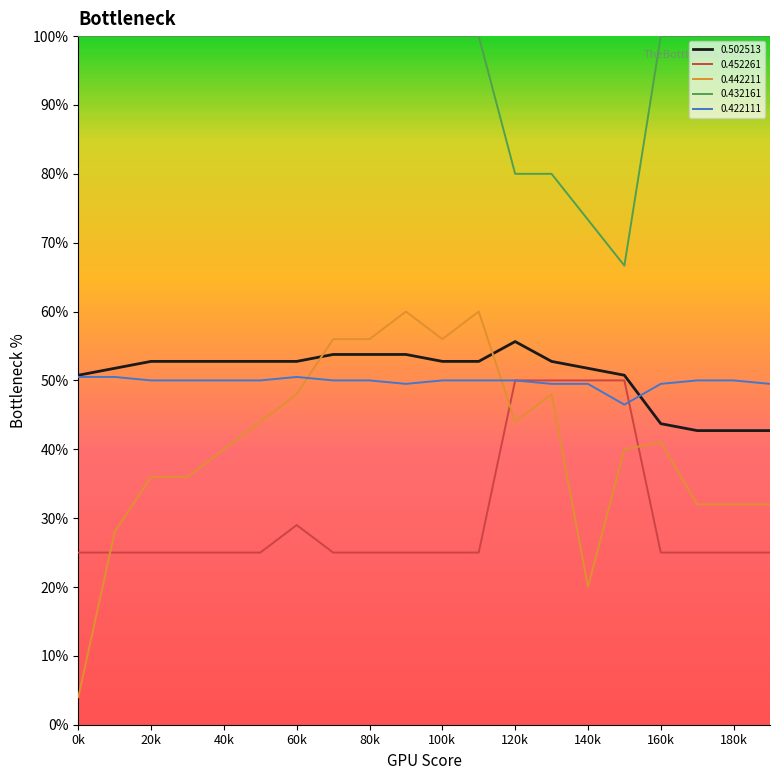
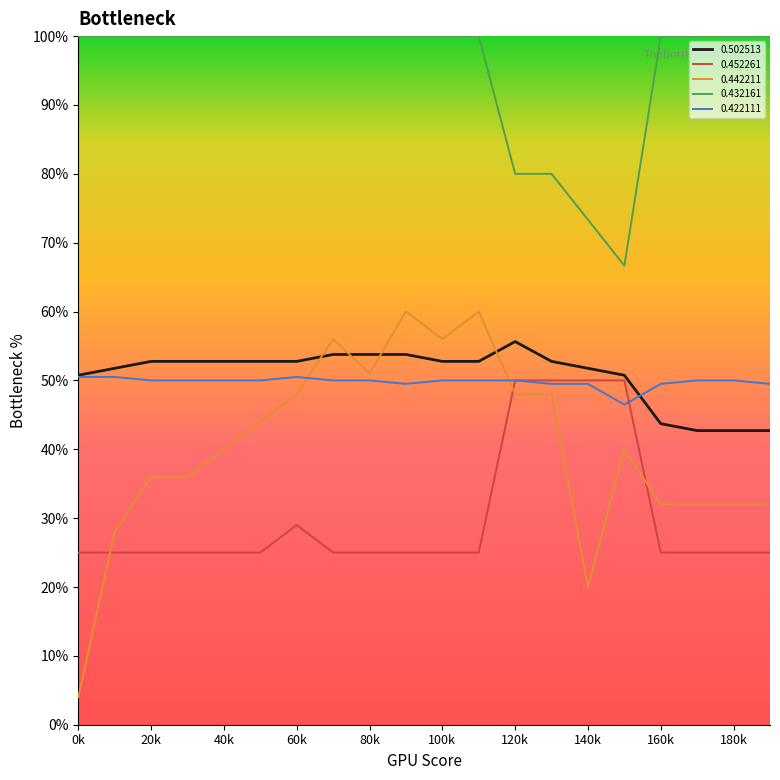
0.442211, 80k: 56% -> 51%
0.442211, 120k: 44% -> 48%
0.442211, 160k: 41% -> 32%
